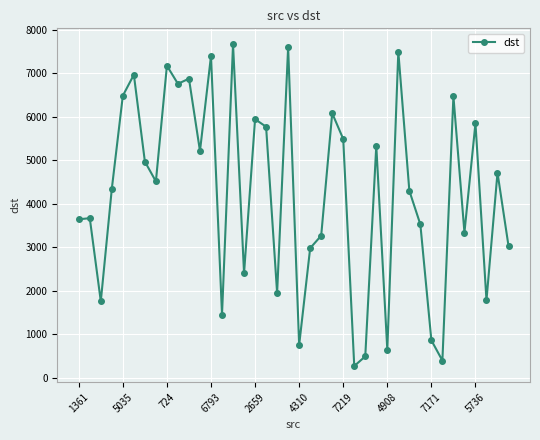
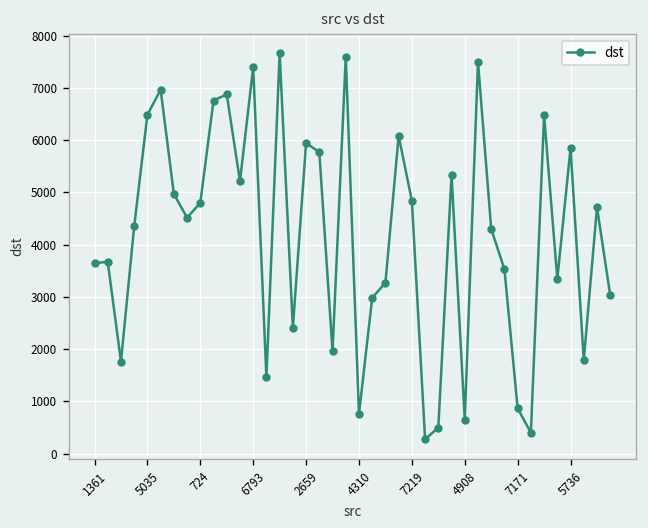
724: 7200 -> 4800
7219: 5500 -> 4800
